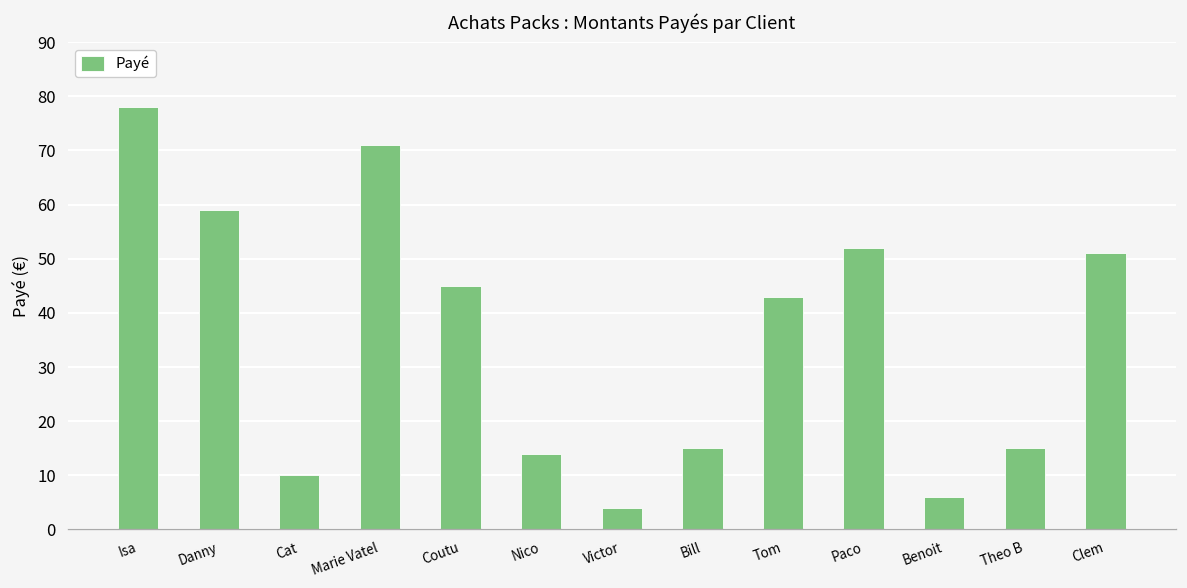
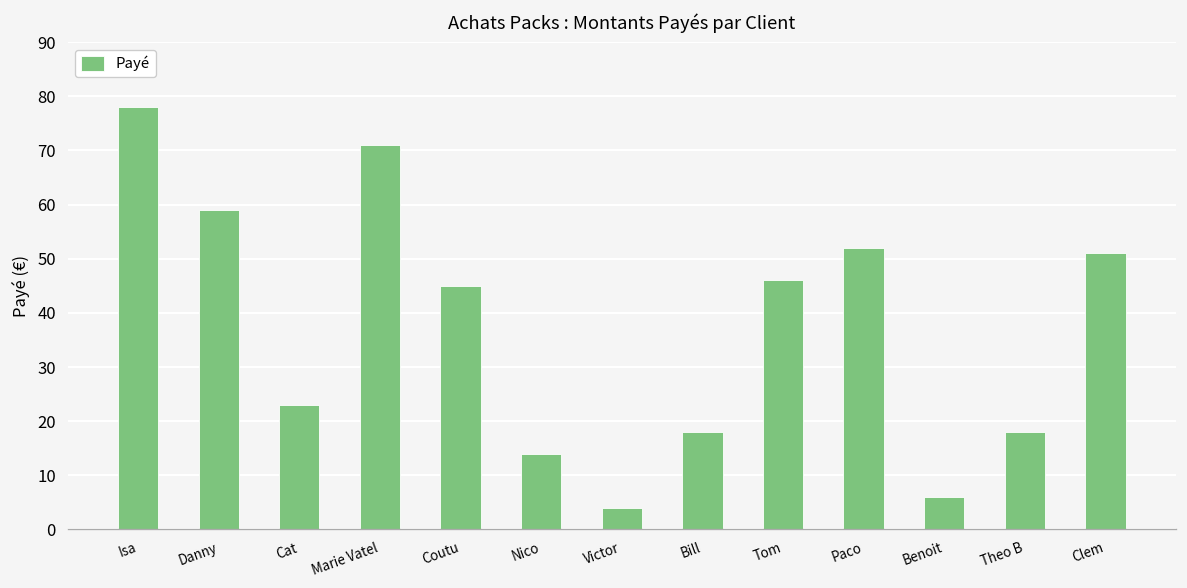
Cat: 10 -> 23
Bill: 15 -> 18
Tom: 43 -> 46
Theo B: 15 -> 18
